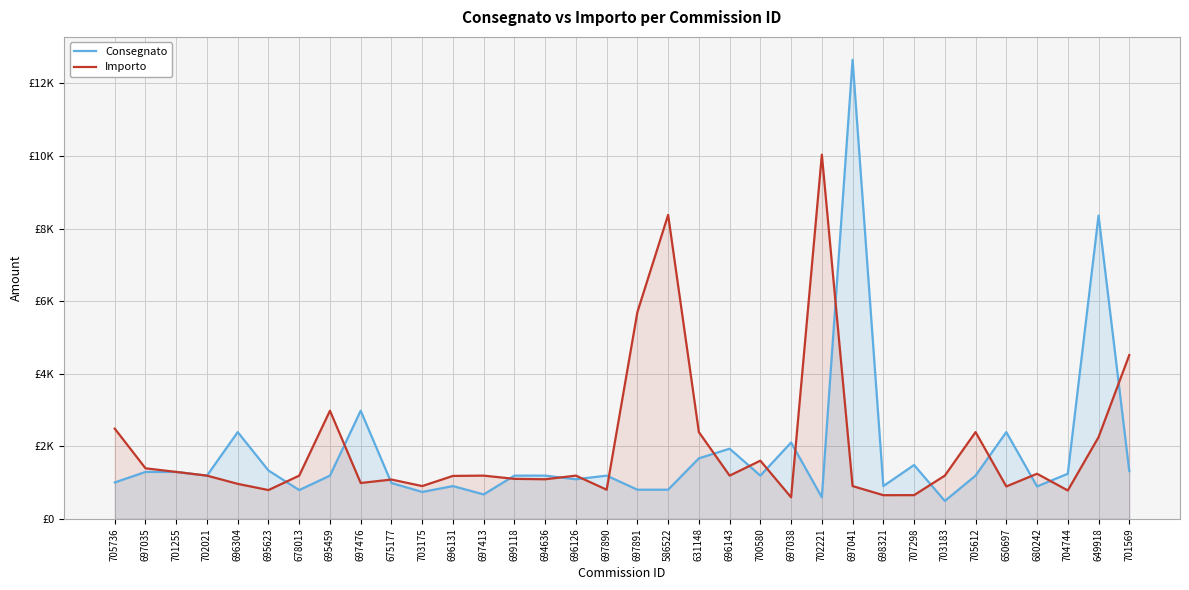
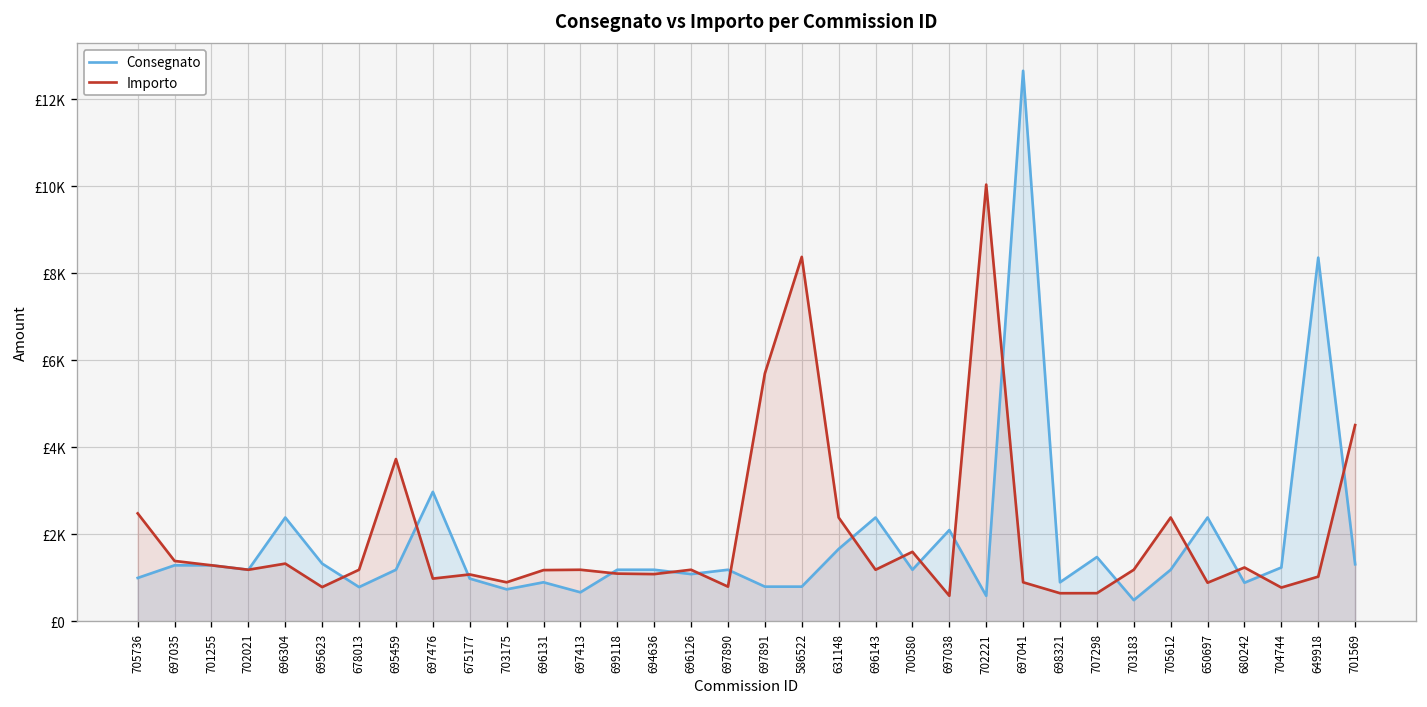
Importo, 696304: £1000 -> £1300
Importo, 695459: £3000 -> £3700
Consegnato, 696143: £1900 -> £2400
Importo, 649918: £2200 -> £1000
